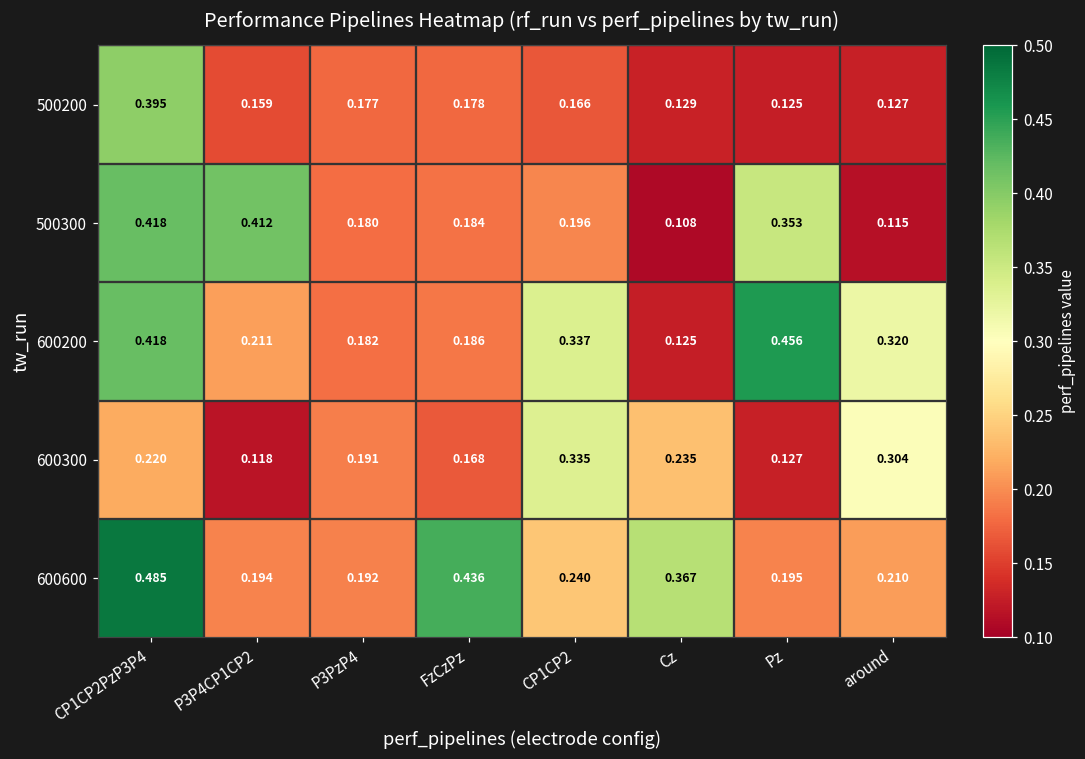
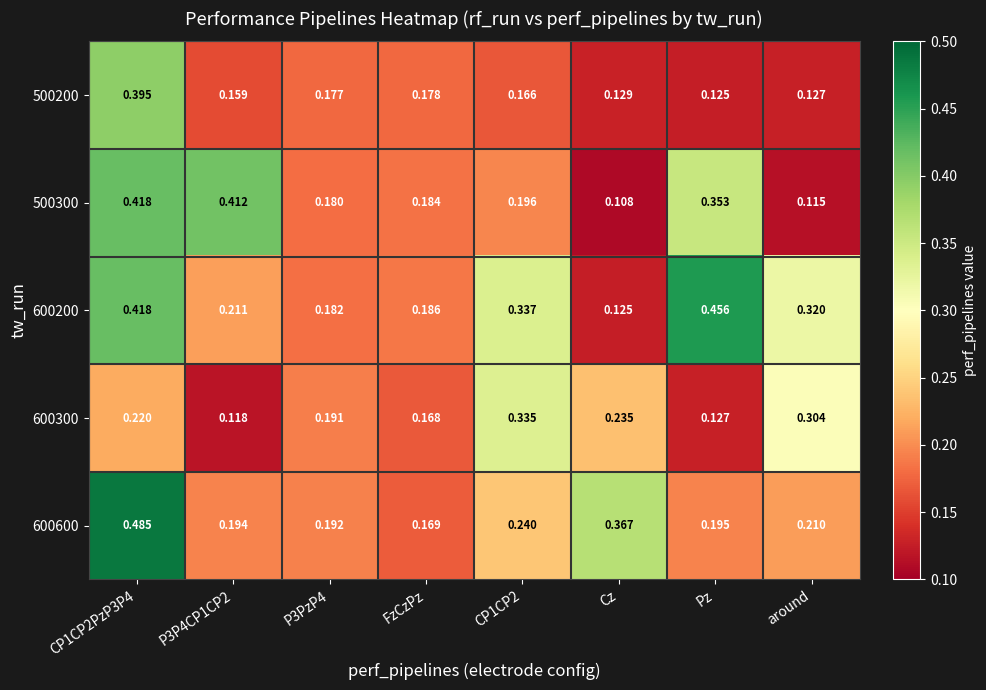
600600, FzCzPz: 0.436 -> 0.169
